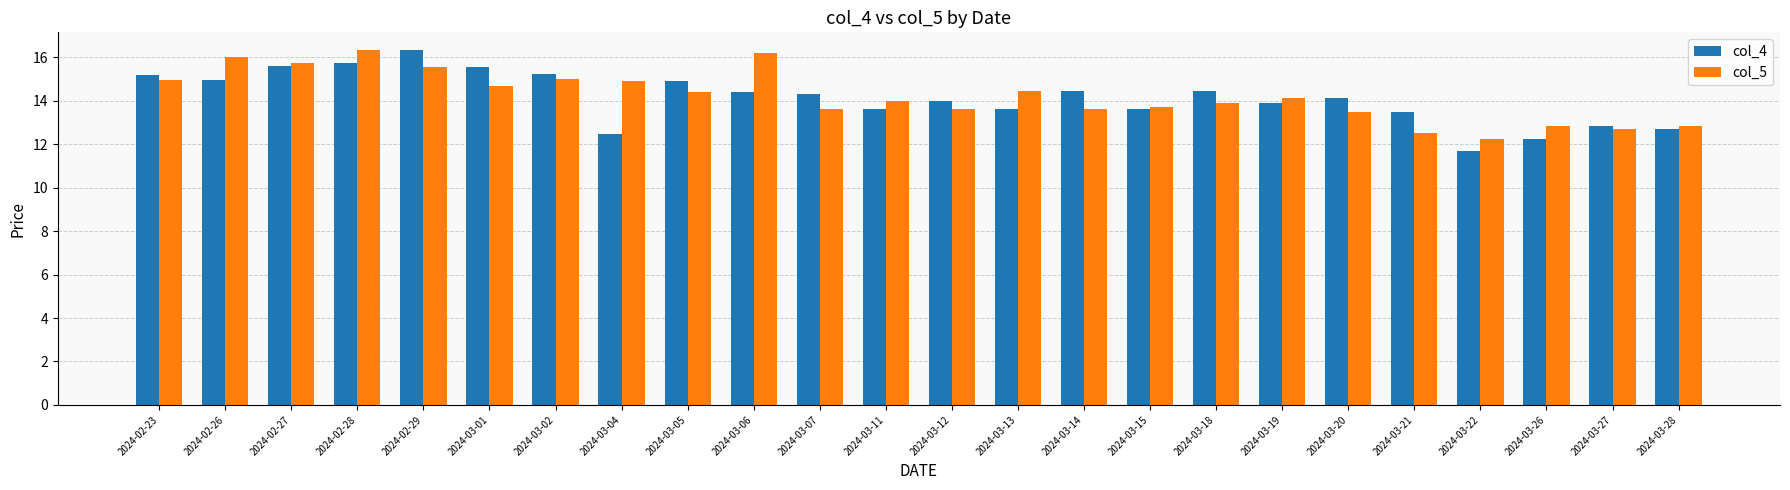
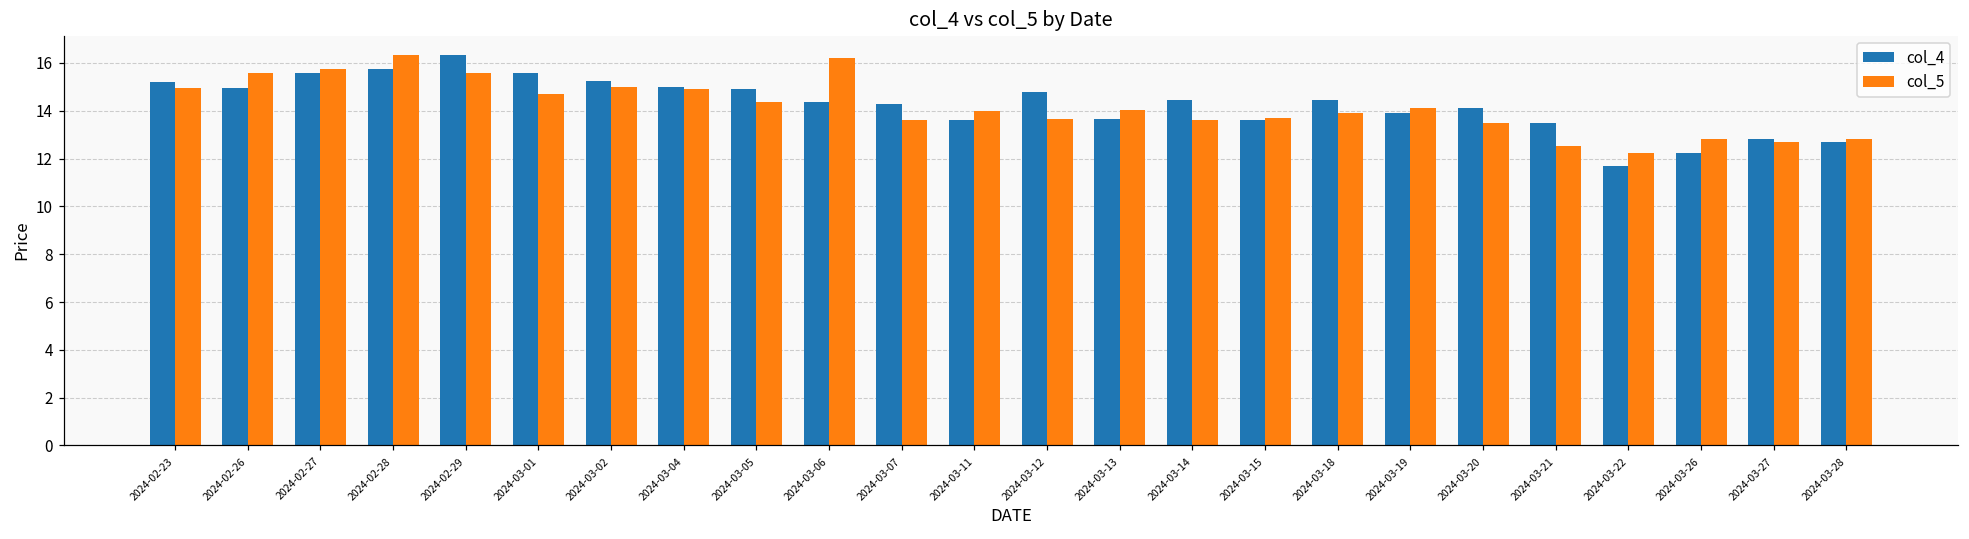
col_5, 2024-02-26: 16.0 -> 15.6
col_4, 2024-03-04: 12.5 -> 15.0
col_4, 2024-03-12: 14.0 -> 14.8
col_5, 2024-03-13: 14.4 -> 14.0
